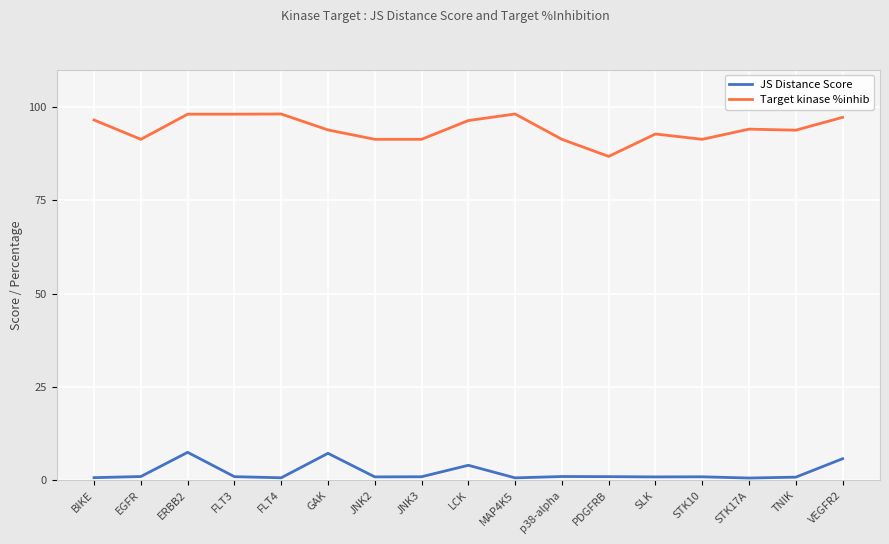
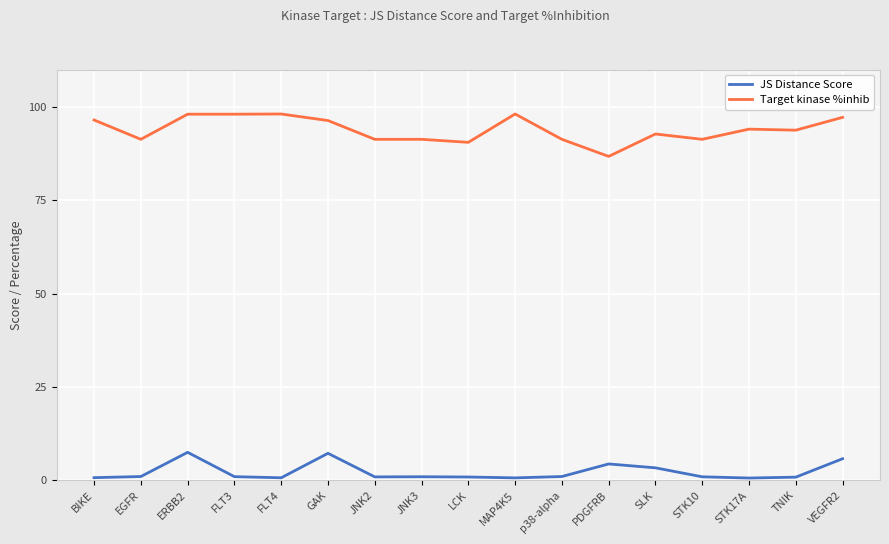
Target kinase %inhib, GAK: 94 -> 96
JS Distance Score, LCK: 4 -> 1
Target kinase %inhib, LCK: 96 -> 90
JS Distance Score, PDGFRB: 1 -> 4
JS Distance Score, SLK: 1 -> 3
